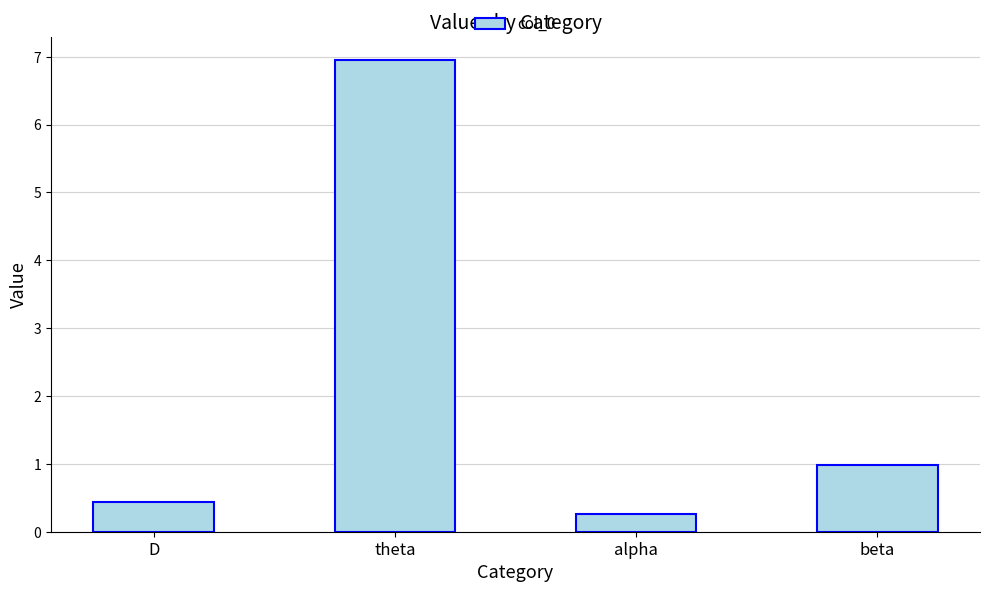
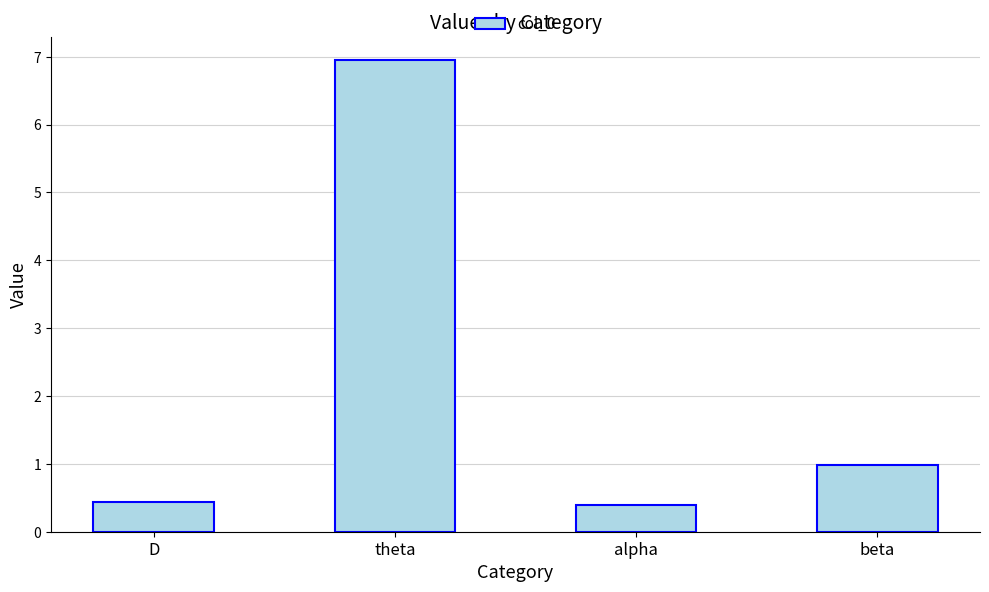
alpha: 0.3 -> 0.4
